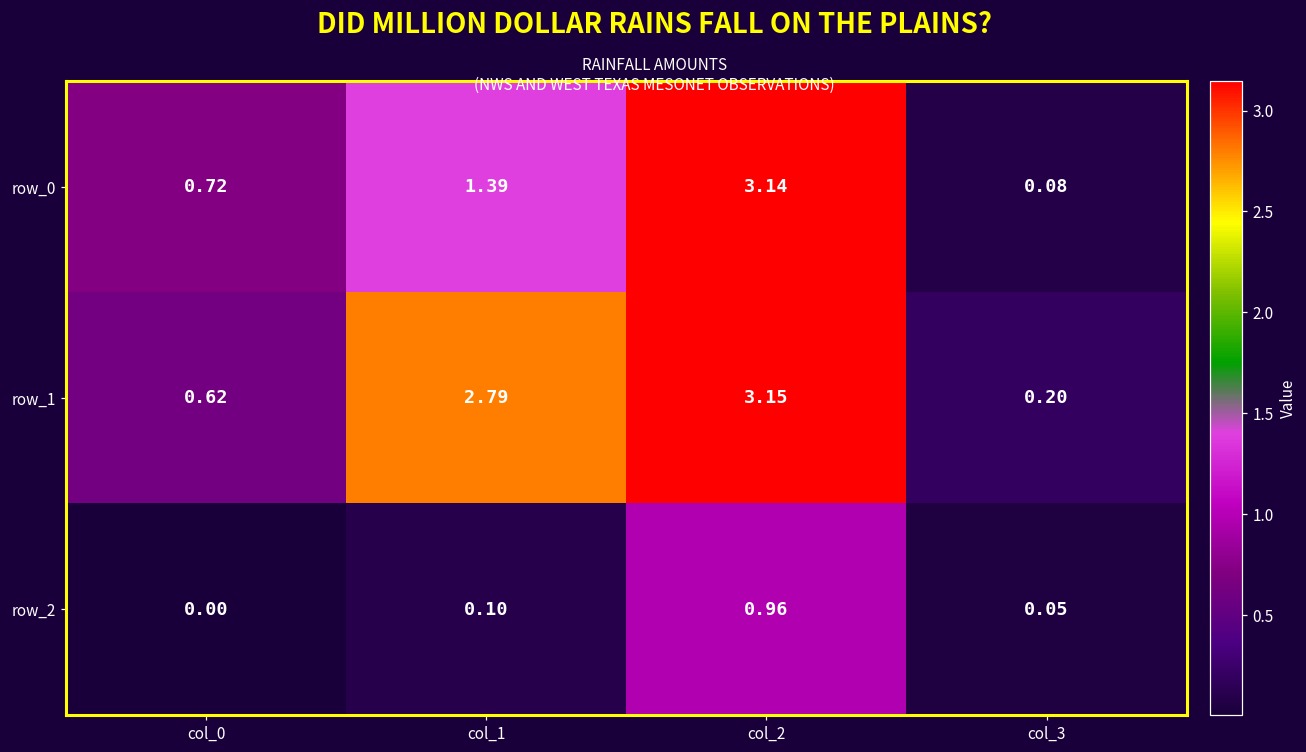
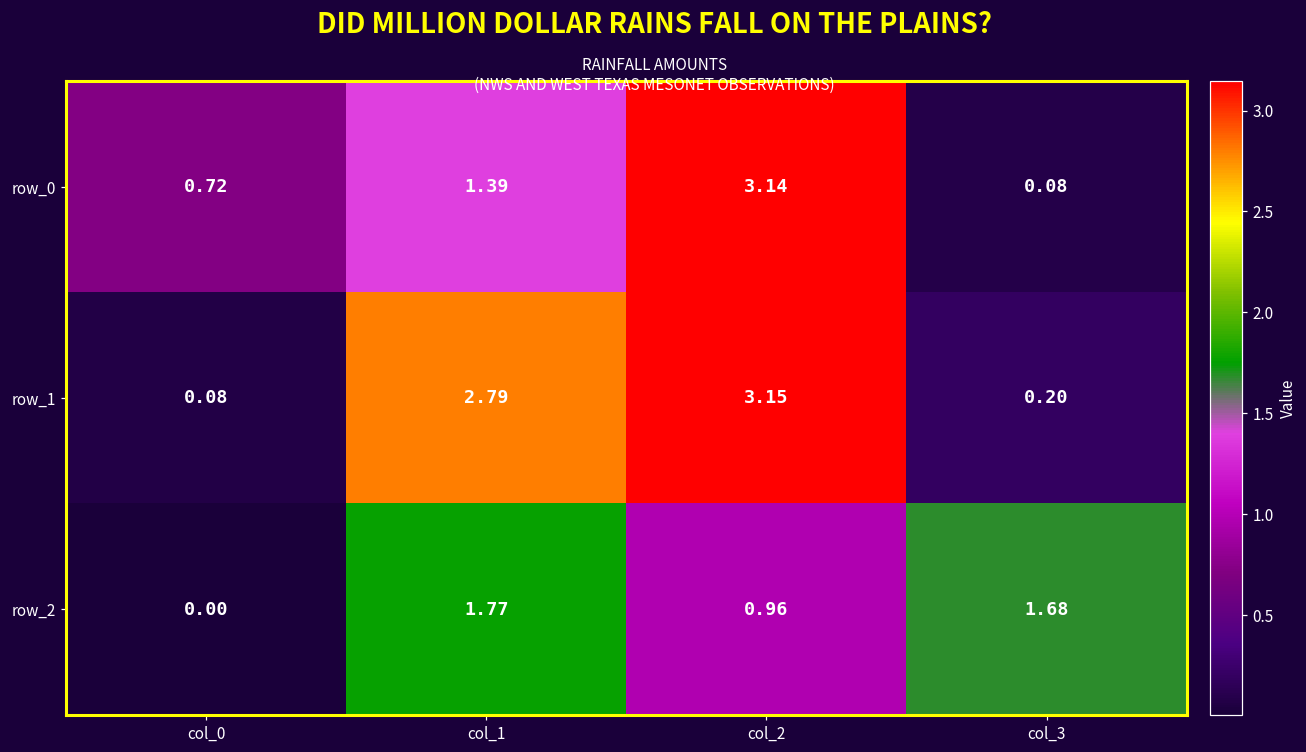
row_1, col_0: 0.62 -> 0.08
row_2, col_1: 0.10 -> 1.77
row_2, col_3: 0.05 -> 1.68
